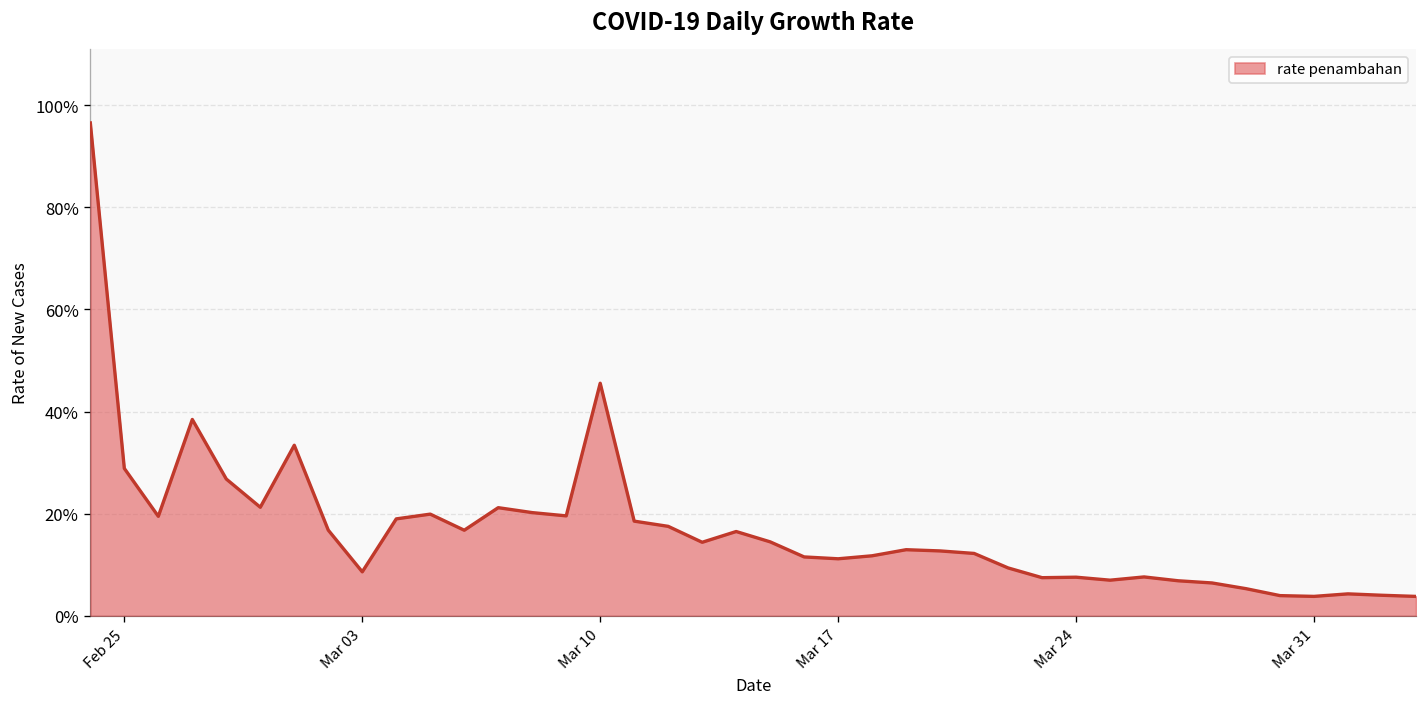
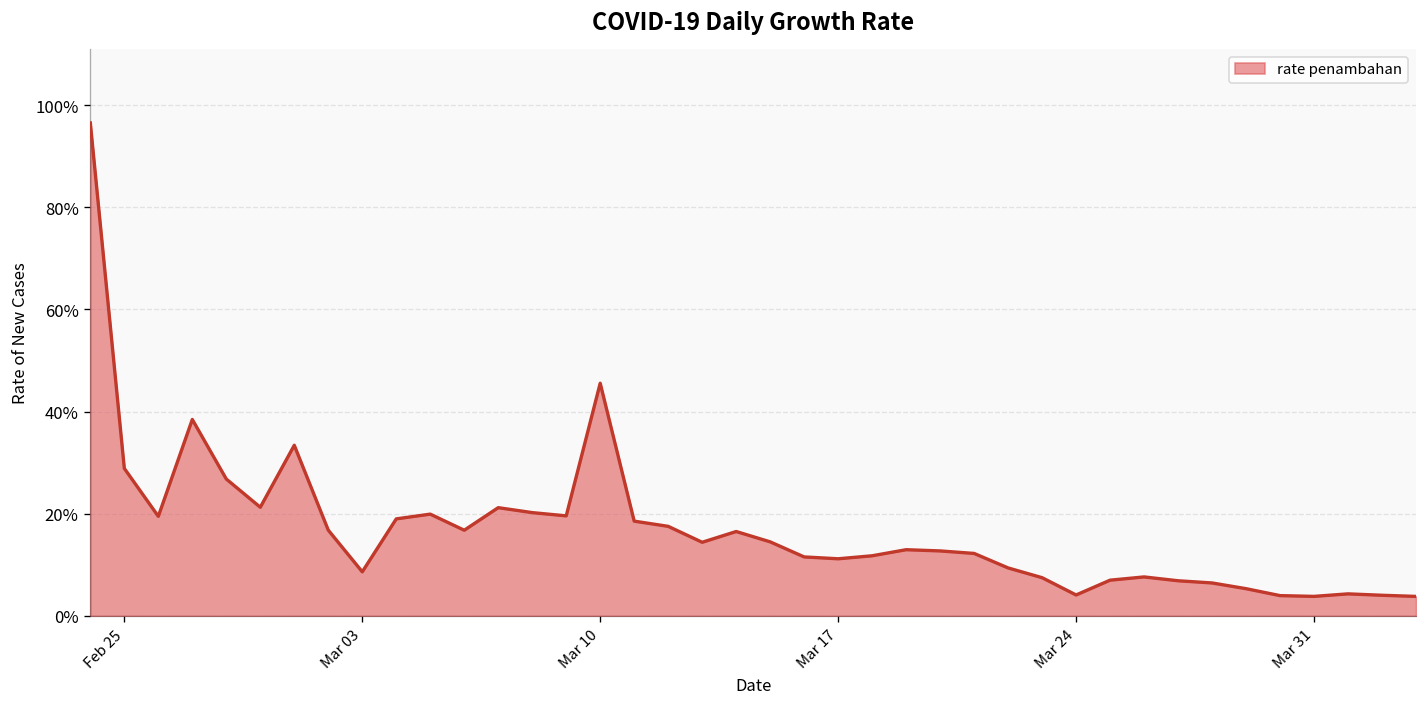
Mar 24: 8% -> 4%
